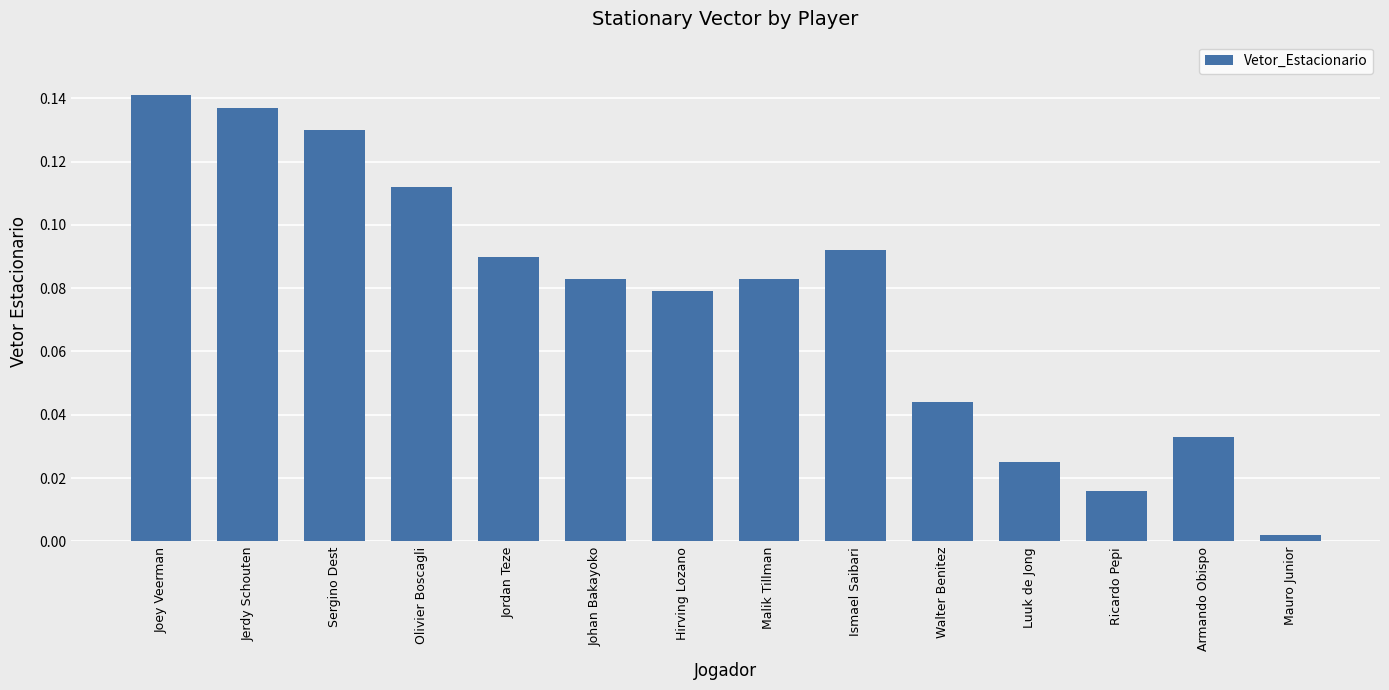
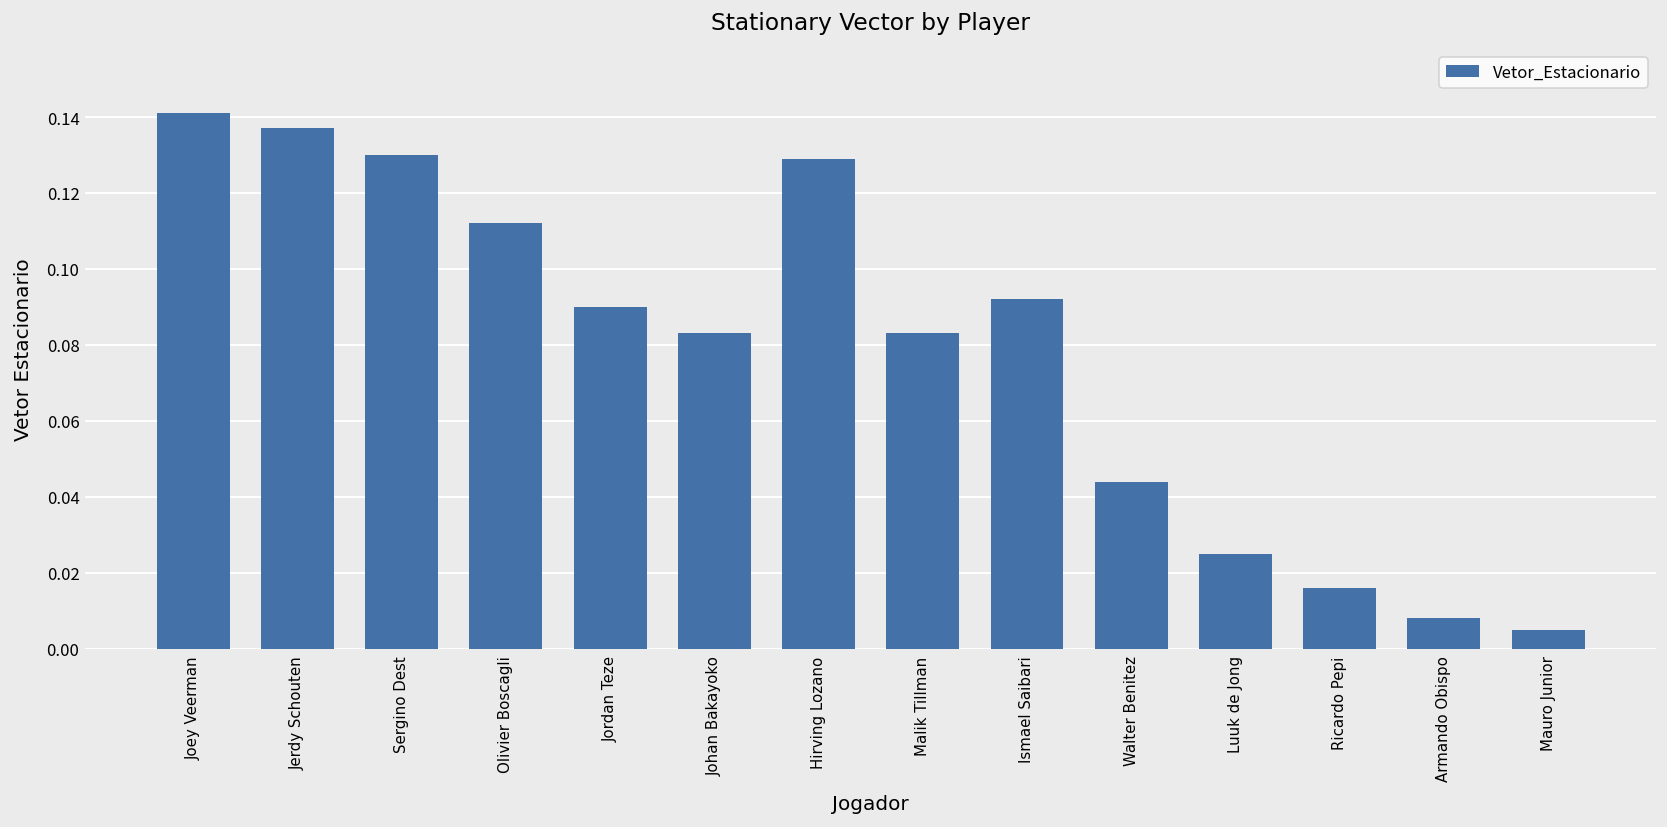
Hirving Lozano: 0.079 -> 0.129
Armando Obispo: 0.033 -> 0.008
Mauro Junior: 0.002 -> 0.005
